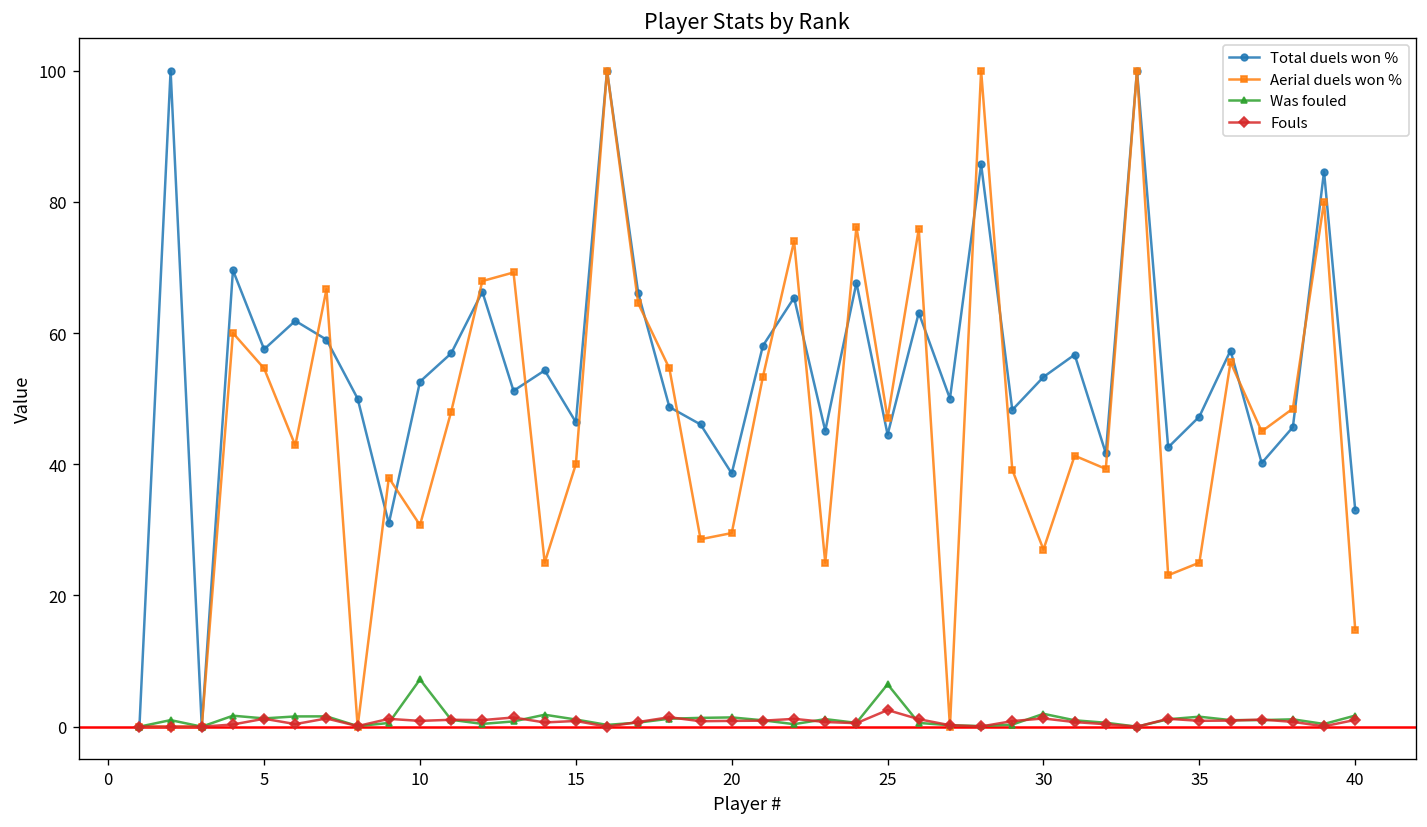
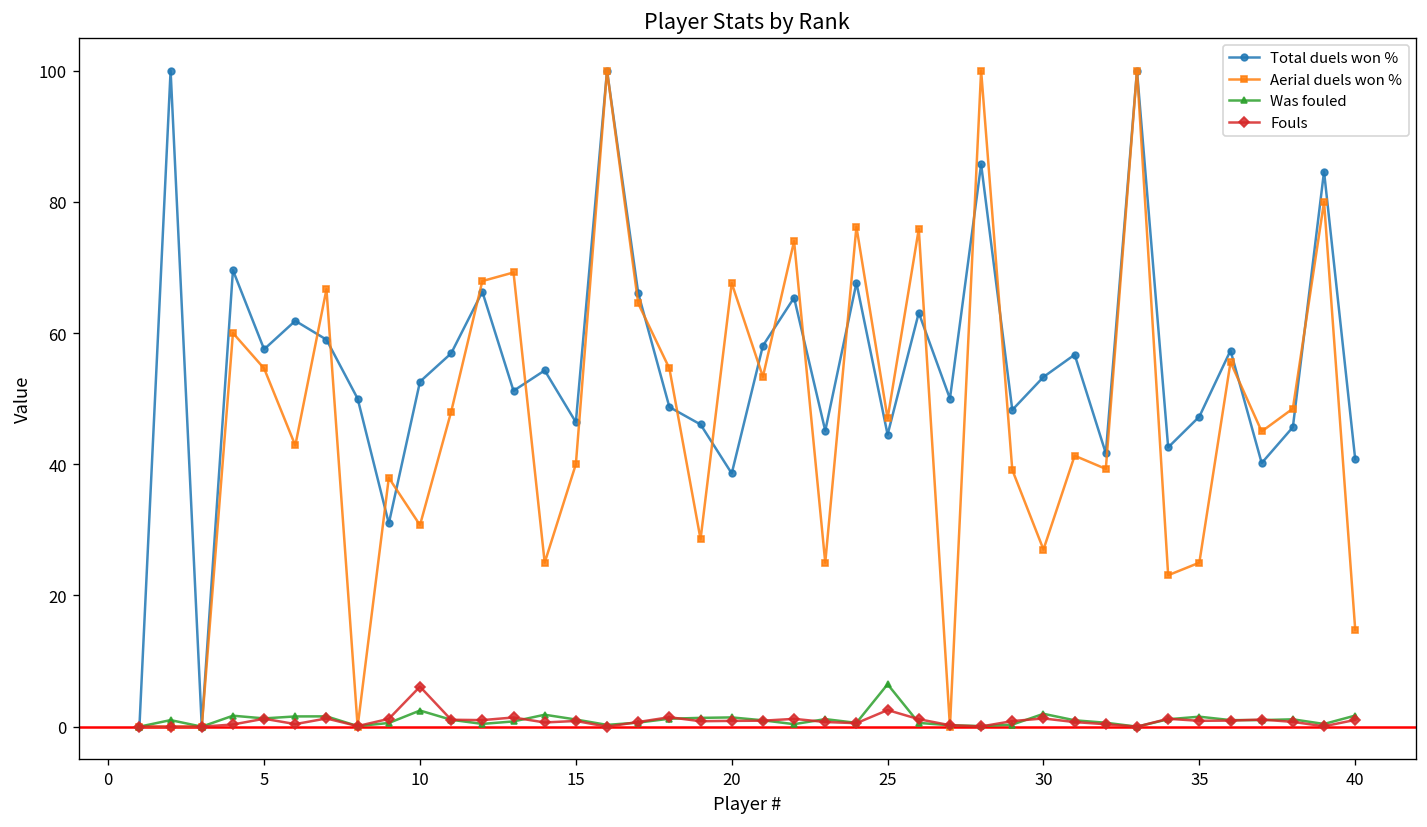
Was fouled, 10: 7 -> 2
Fouls, 10: 1 -> 6
Aerial duels won %, 20: 30 -> 68
Total duels won %, 40: 33 -> 41
